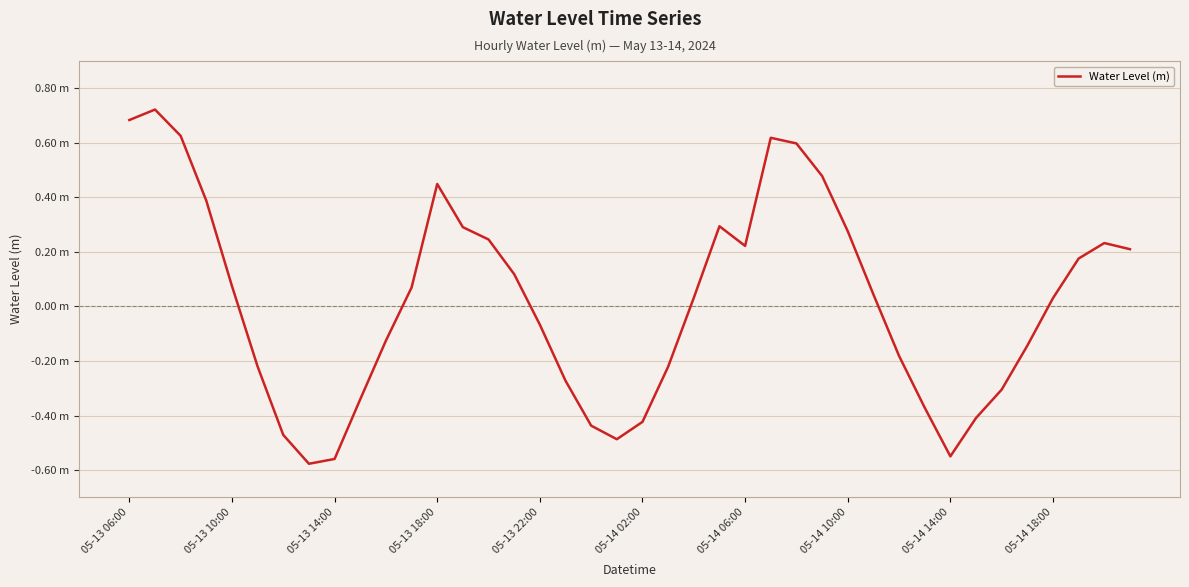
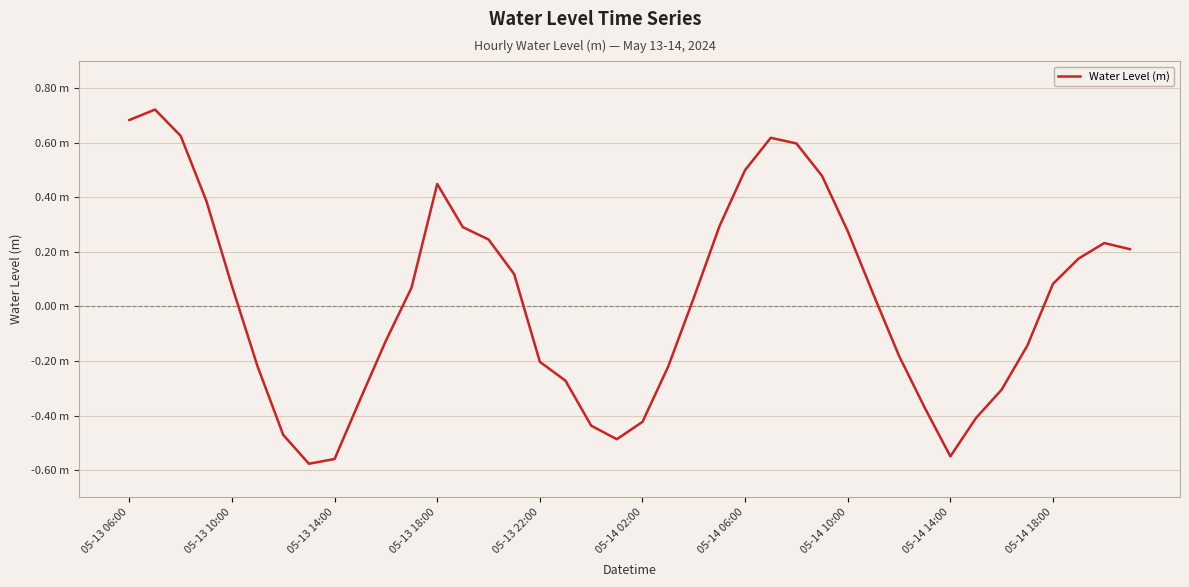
05-13 22:00: -0.07 m -> -0.20 m
05-14 06:00: 0.22 m -> 0.50 m
05-14 18:00: 0.03 m -> 0.08 m
